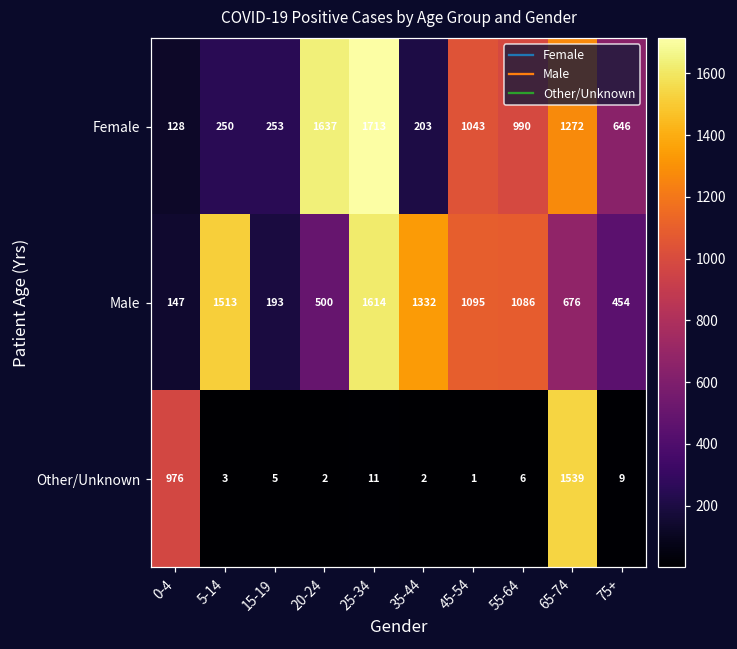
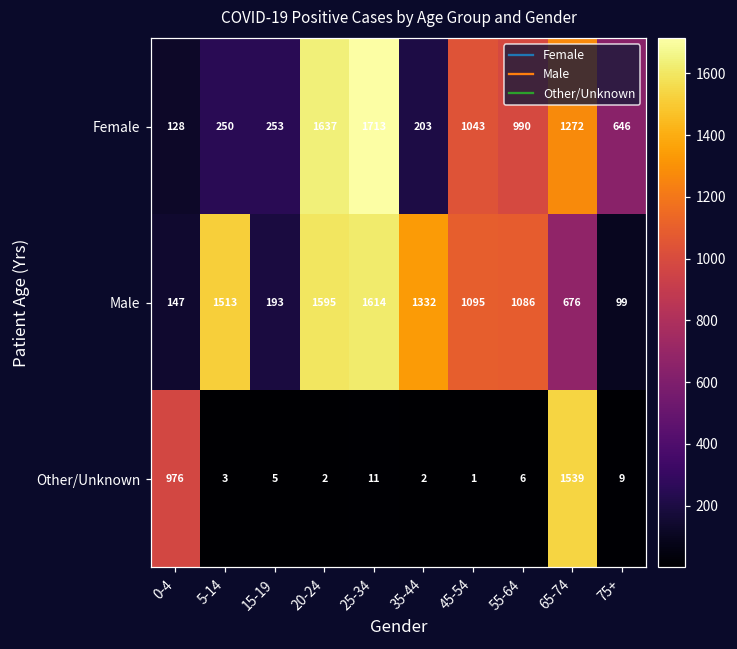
Male, 20-24: 500 -> 1595
Male, 75+: 454 -> 99
